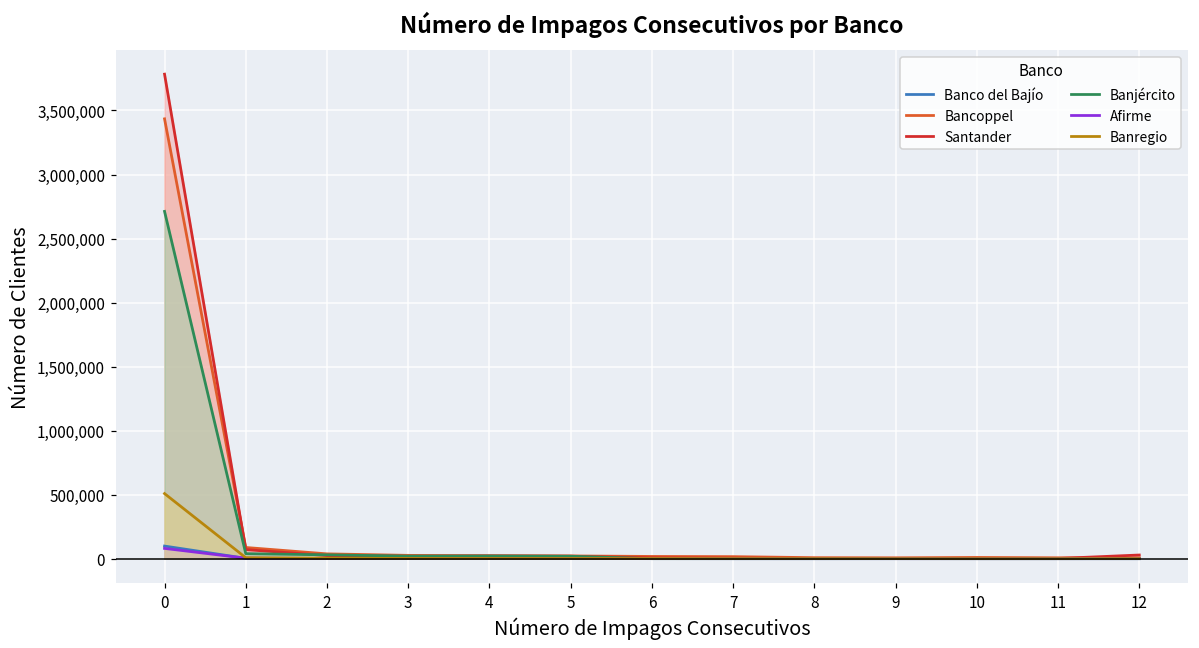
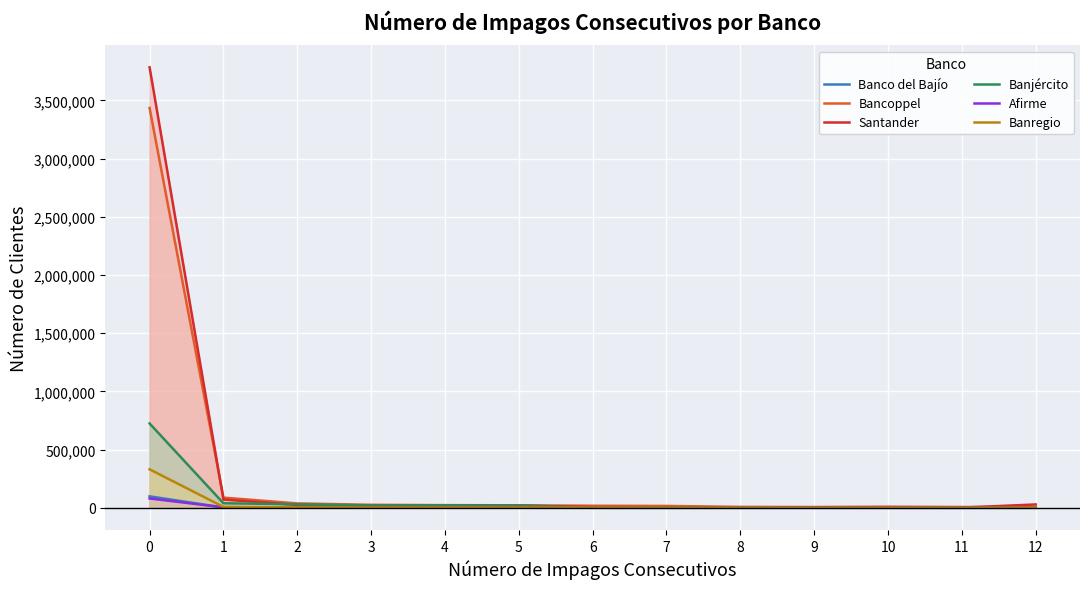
Banjército, 0: 2,710,000 -> 720,000
Banregio, 0: 510,000 -> 330,000
